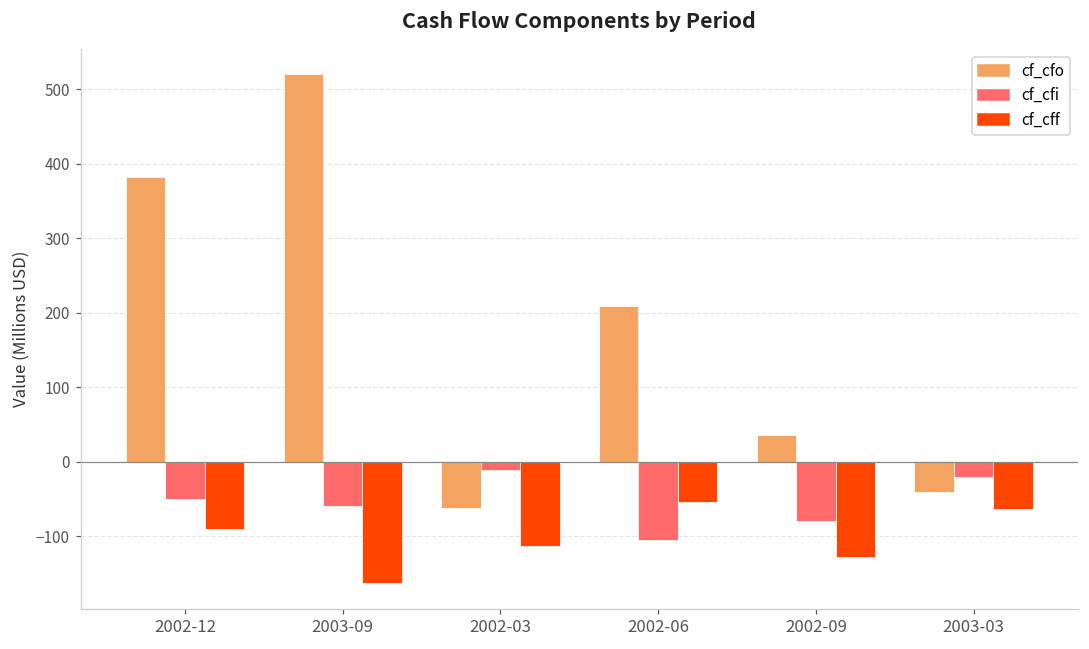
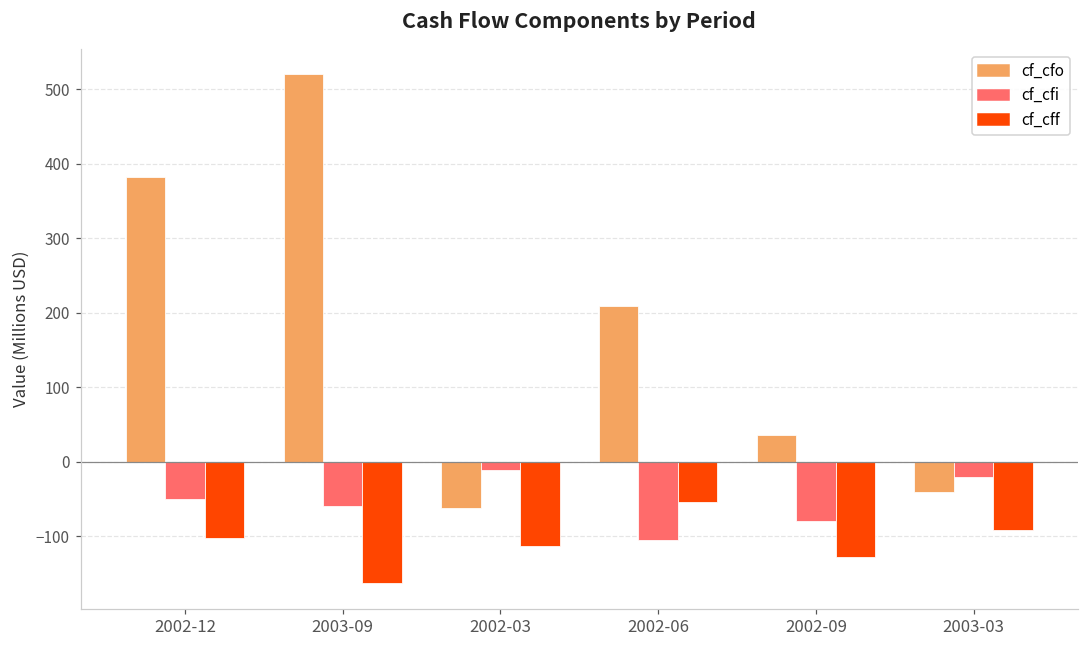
cf_cff, 2002-12: -90 -> -100
cf_cff, 2003-03: -60 -> -90
